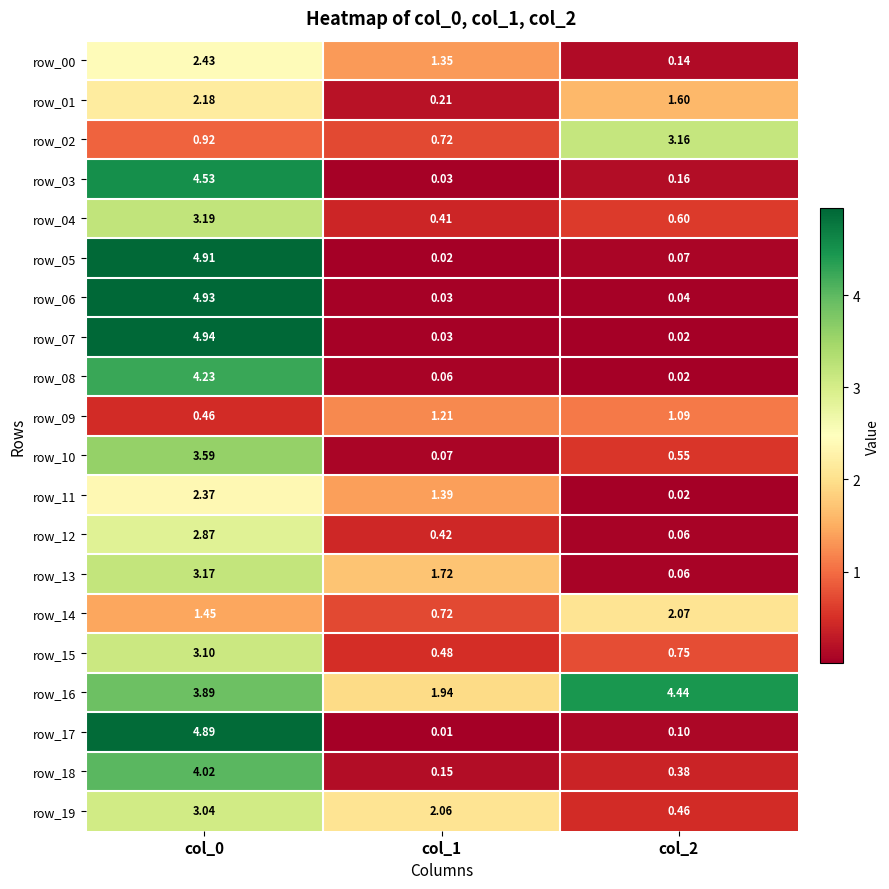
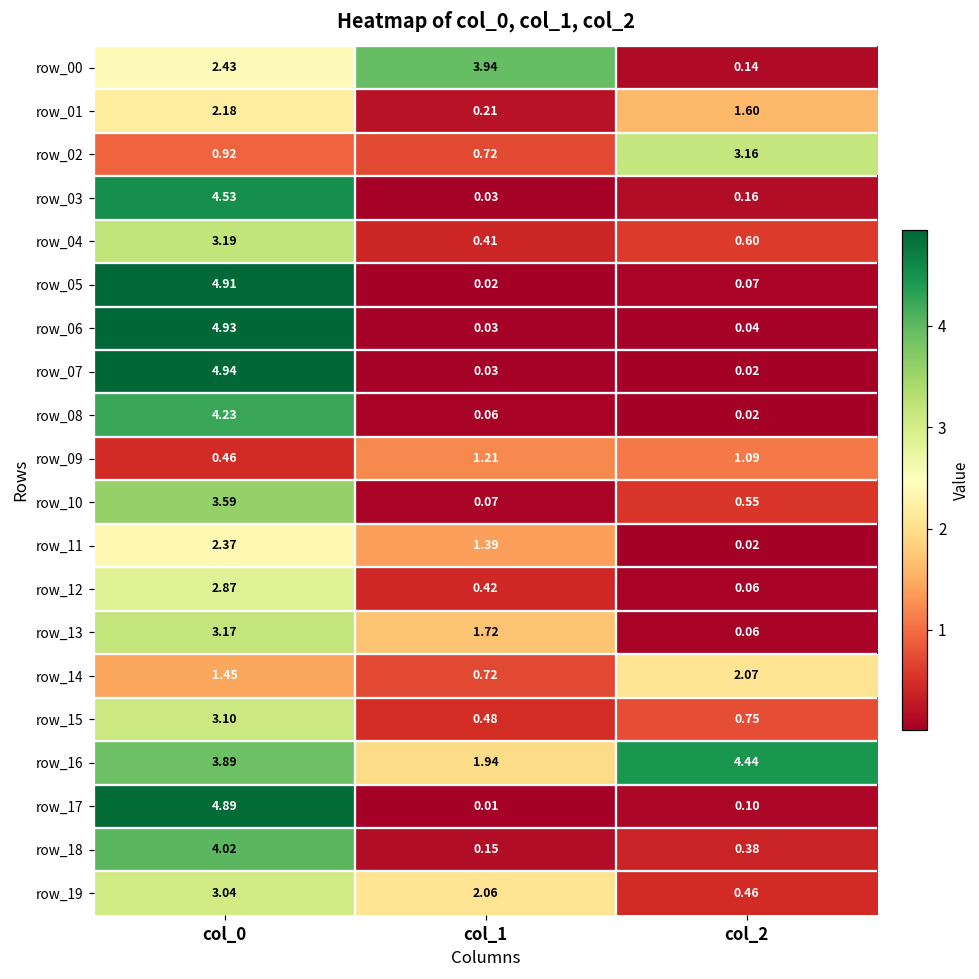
row_00, col_1: 1.35 -> 3.94
